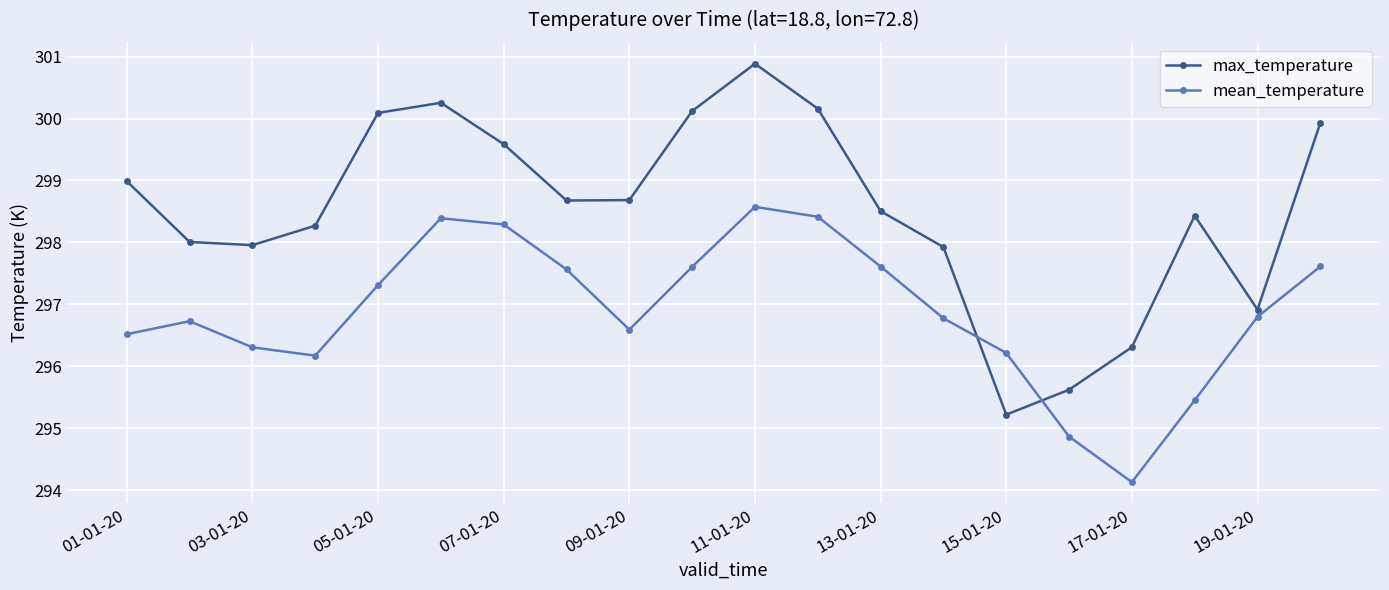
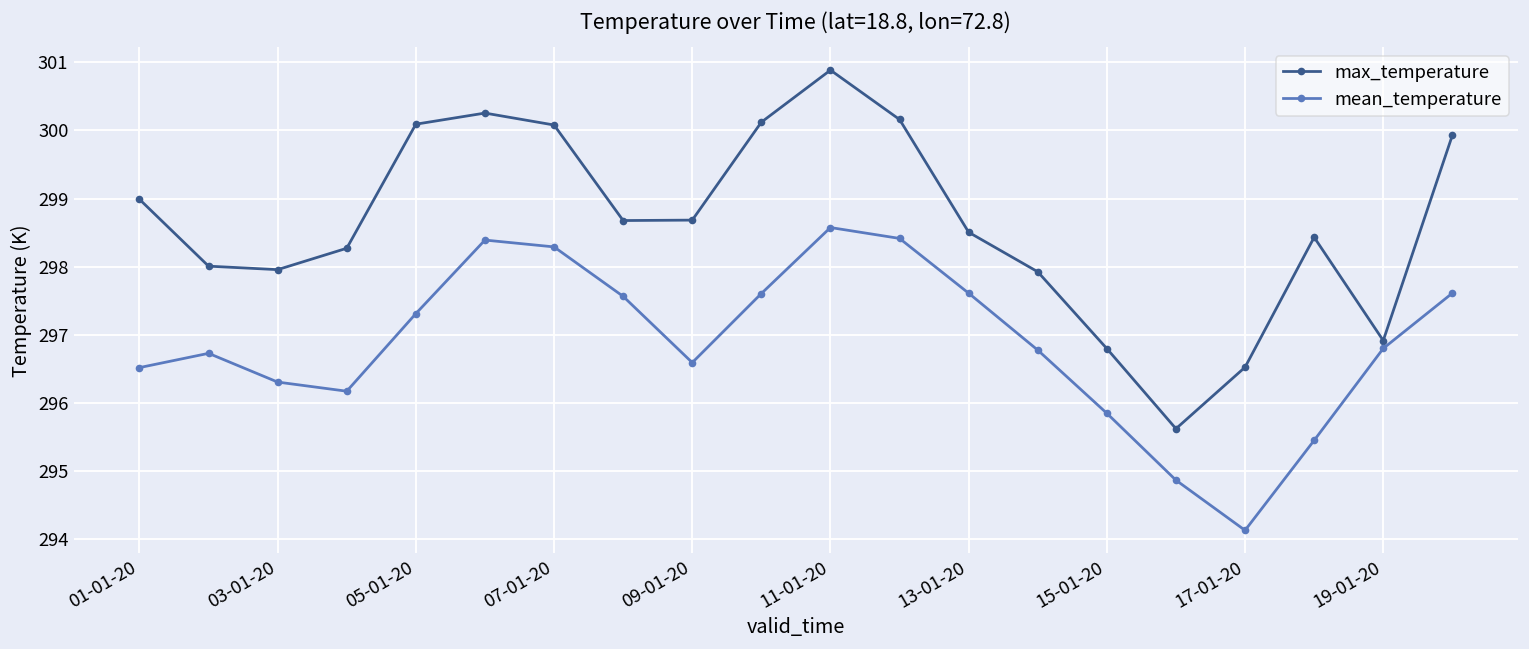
max_temperature, 07-01-20: 299.6 -> 300.1
max_temperature, 15-01-20: 295.2 -> 296.8
mean_temperature, 15-01-20: 296.2 -> 295.8
max_temperature, 17-01-20: 296.3 -> 296.5
